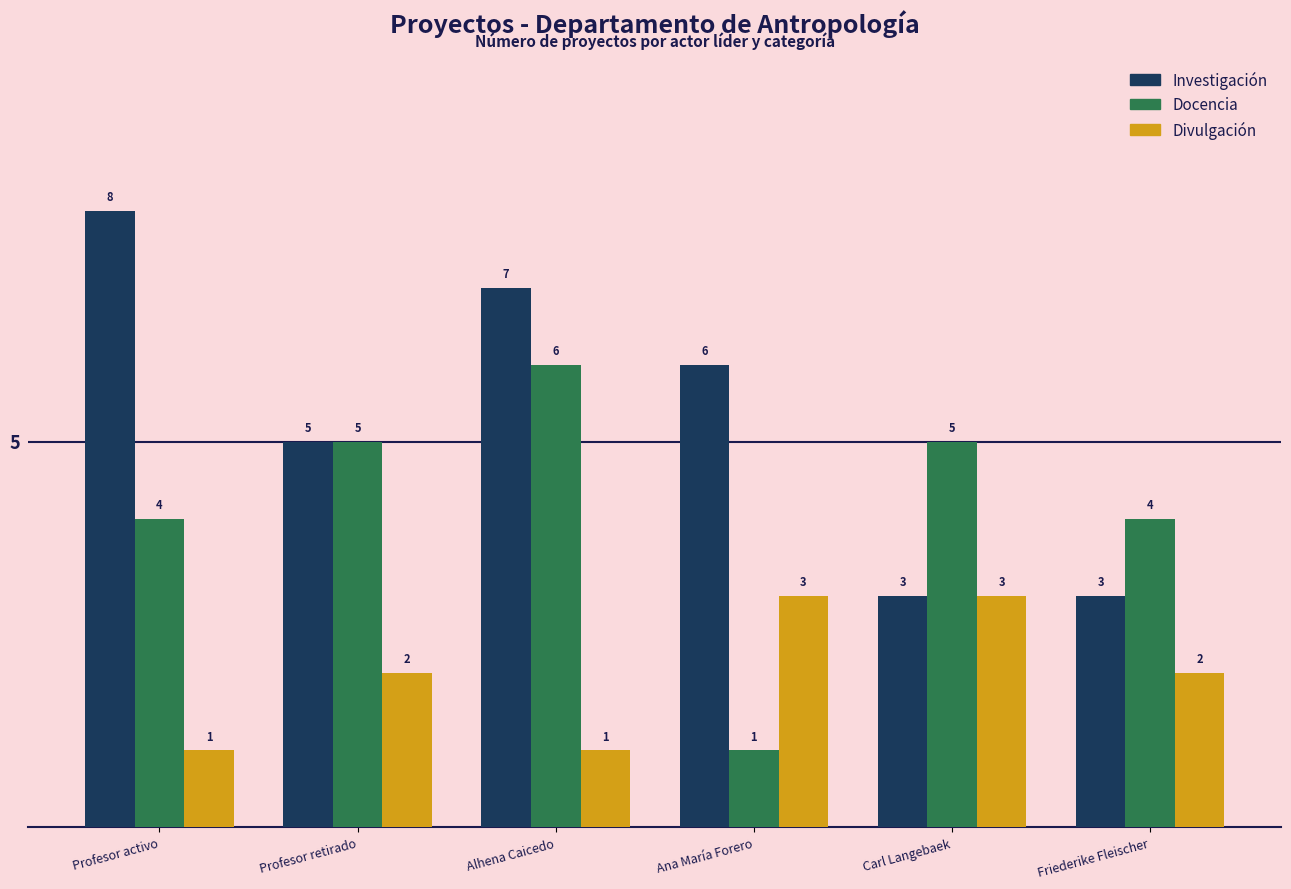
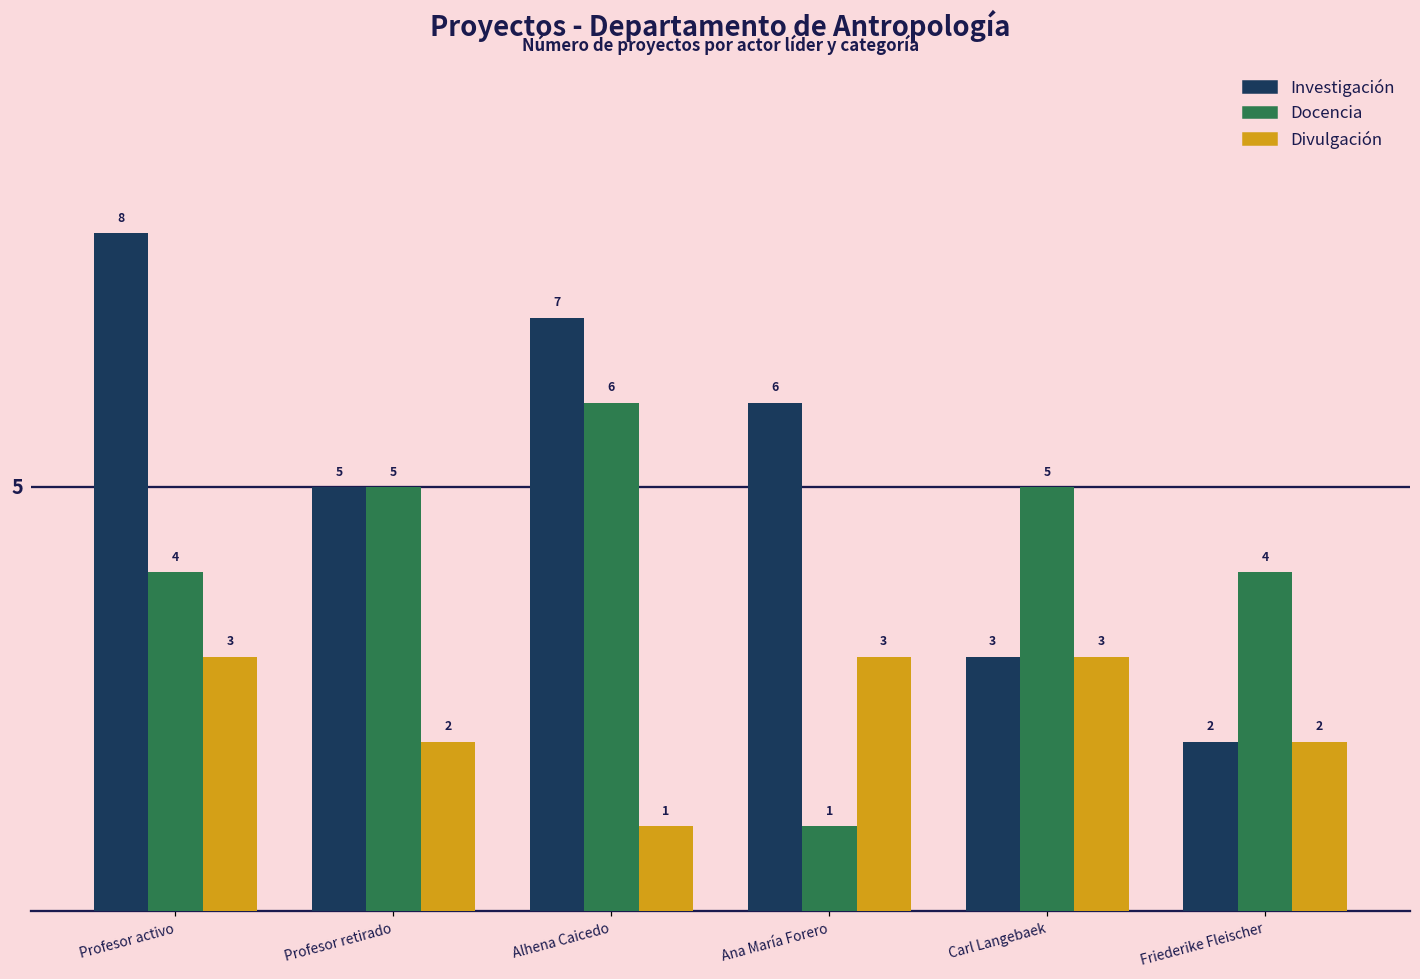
Divulgación, Profesor activo: 1 -> 3
Investigación, Friederike Fleischer: 3 -> 2
